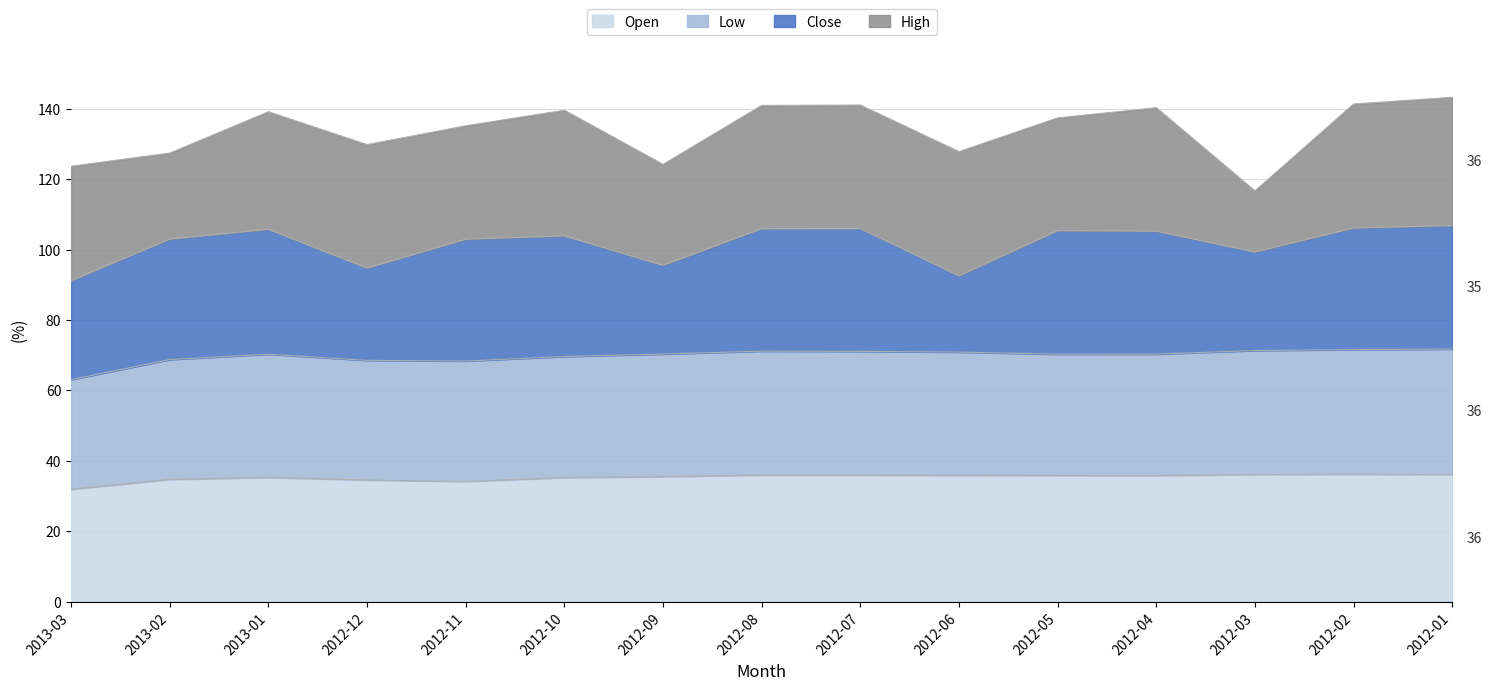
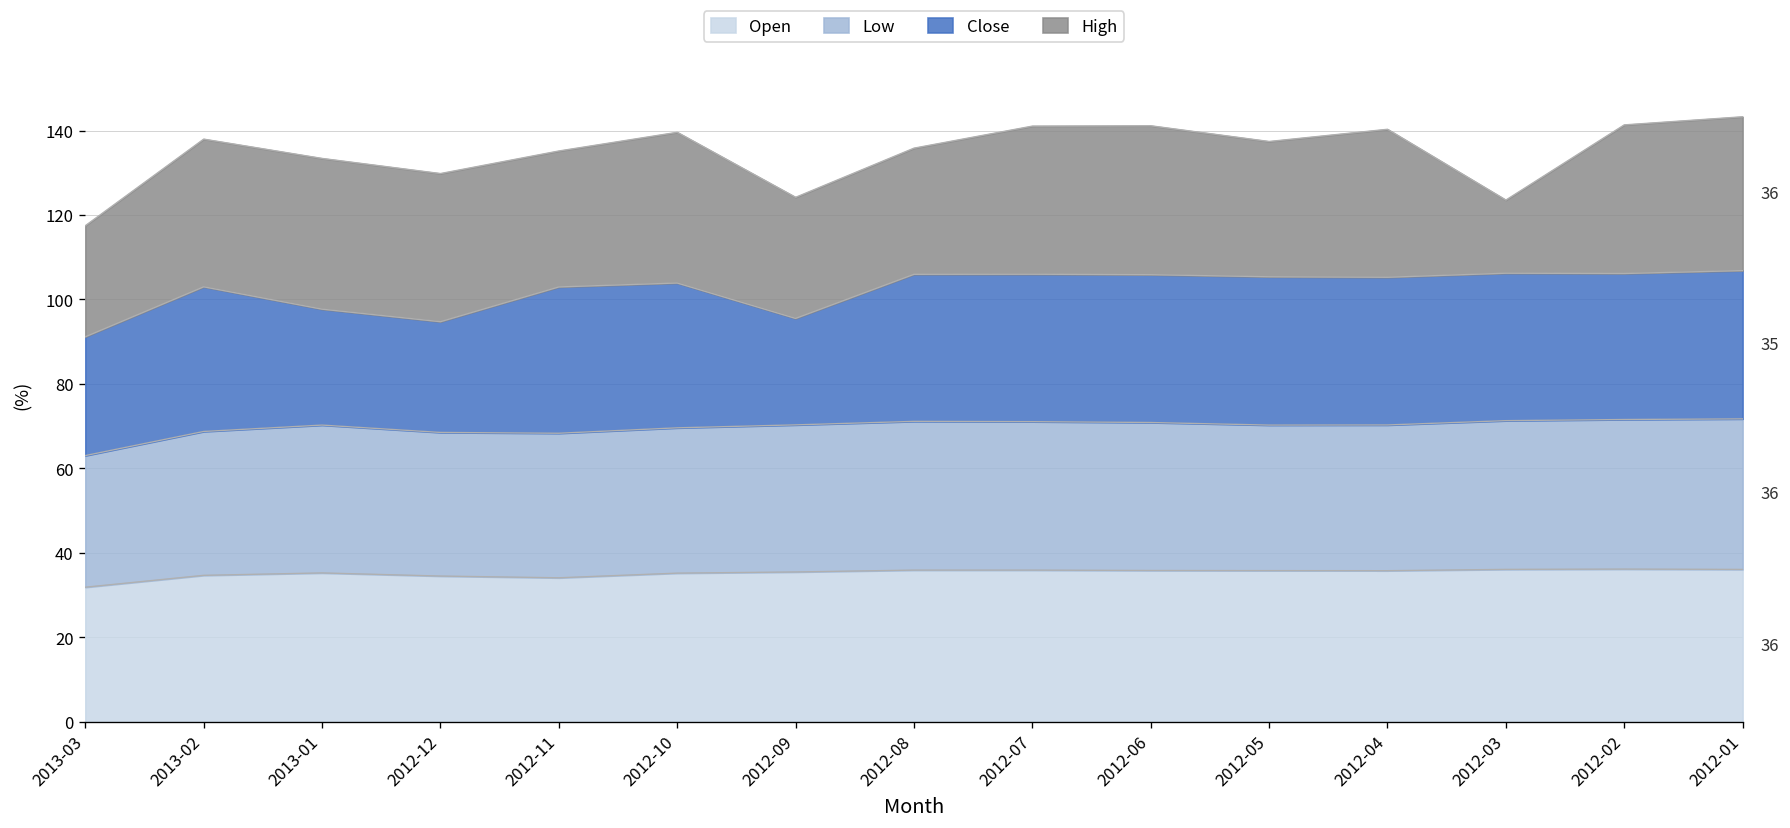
High, 2013-03: 33 -> 26
High, 2013-02: 24 -> 35
Close, 2013-01: 36 -> 27
High, 2013-01: 33 -> 36
High, 2012-08: 35 -> 30
Close, 2012-06: 22 -> 35
Close, 2012-03: 28 -> 35
